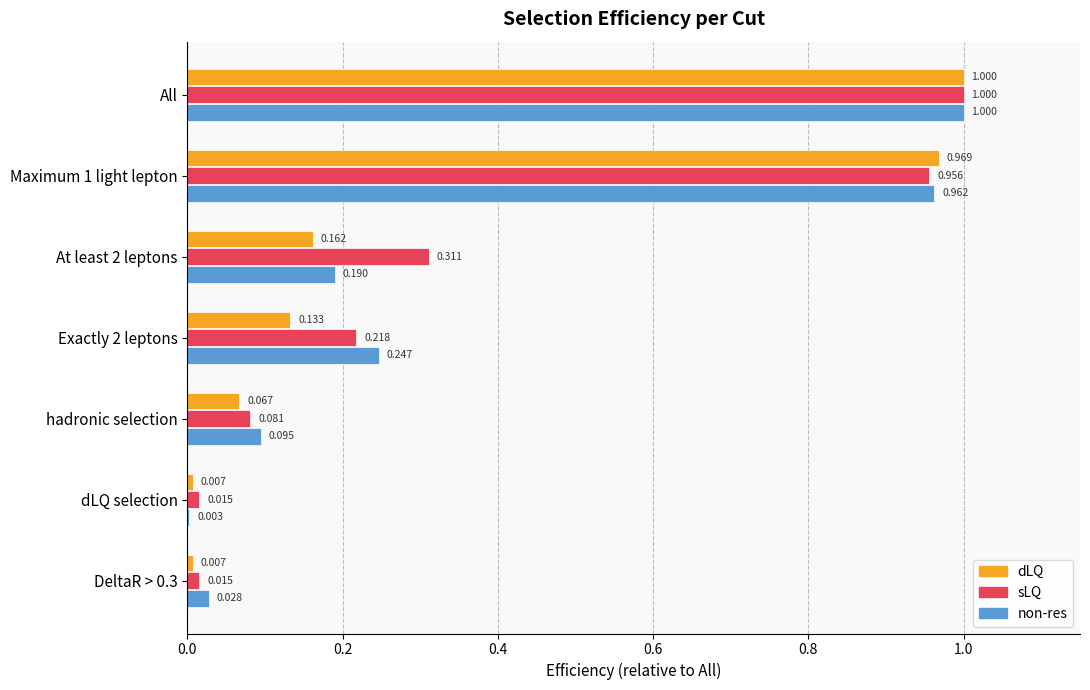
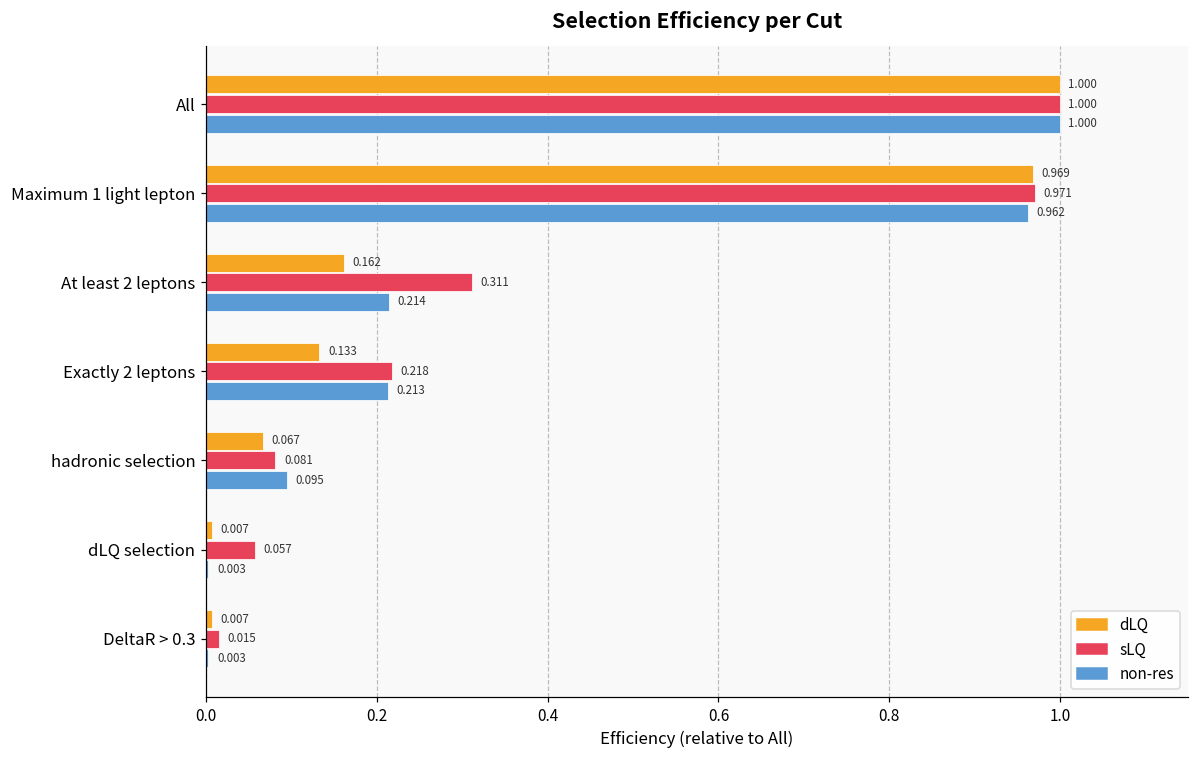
sLQ, Maximum 1 light lepton: 0.956 -> 0.971
non-res, At least 2 leptons: 0.190 -> 0.214
non-res, Exactly 2 leptons: 0.247 -> 0.213
sLQ, dLQ selection: 0.015 -> 0.057
non-res, DeltaR > 0.3: 0.028 -> 0.003
